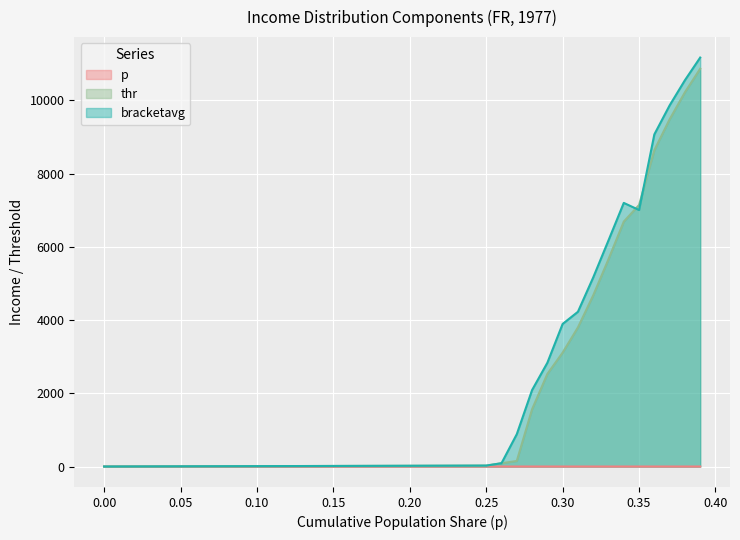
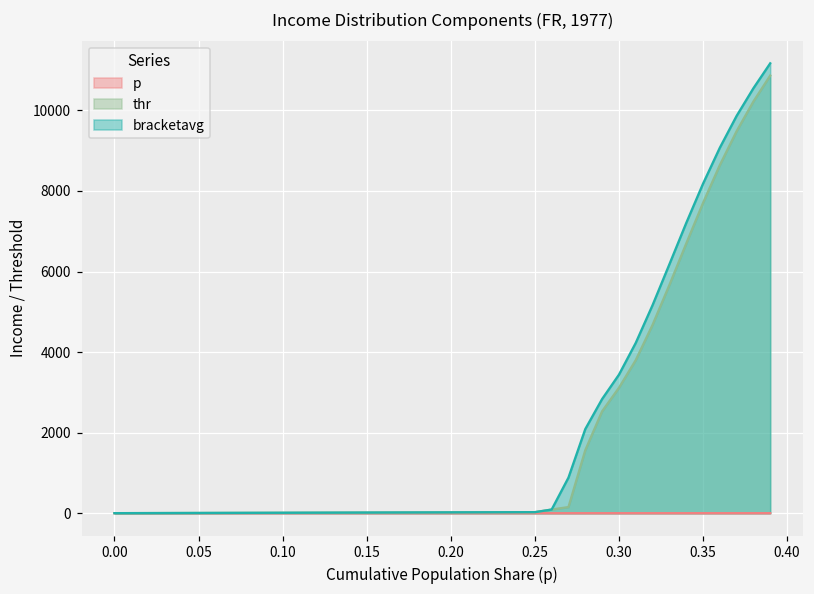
bracketavg, 0.30: 3900 -> 3400
thr, 0.35: 7100 -> 7700
bracketavg, 0.35: 7000 -> 8200
